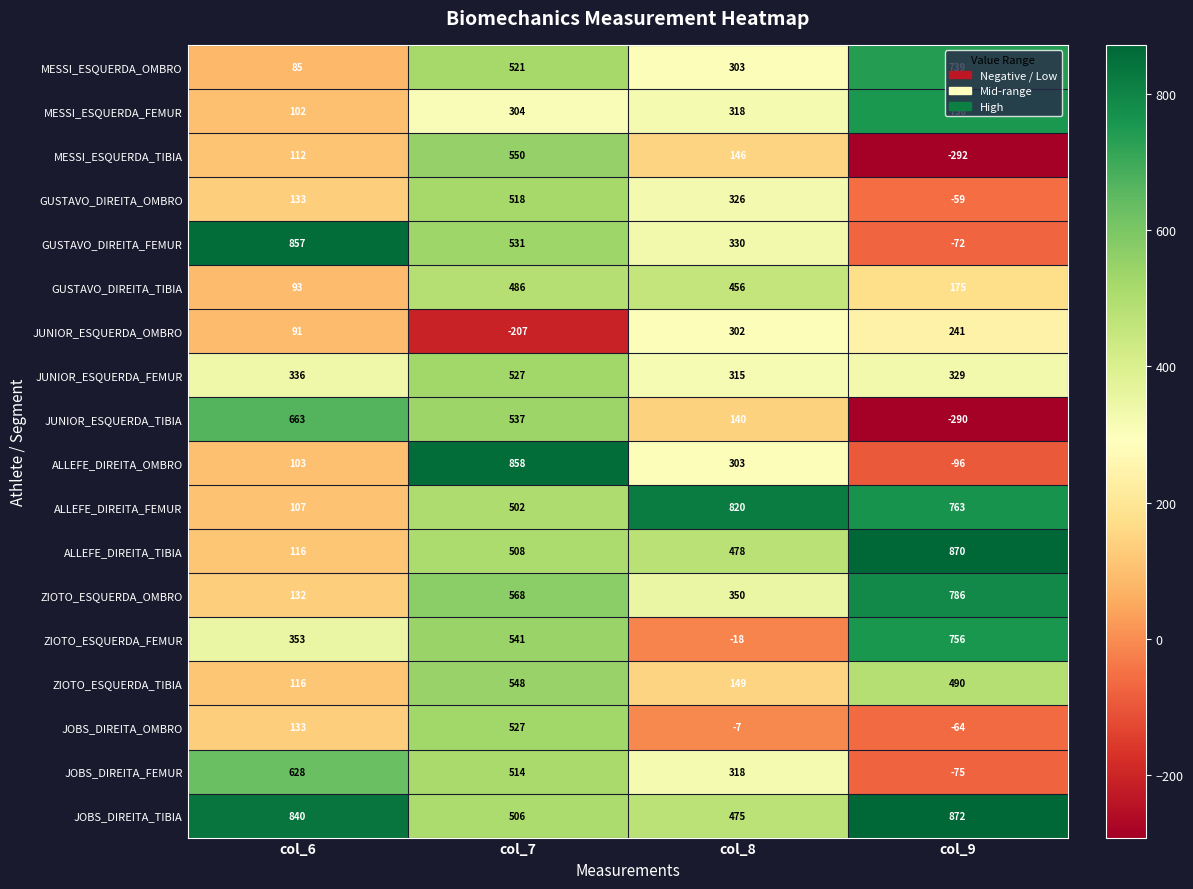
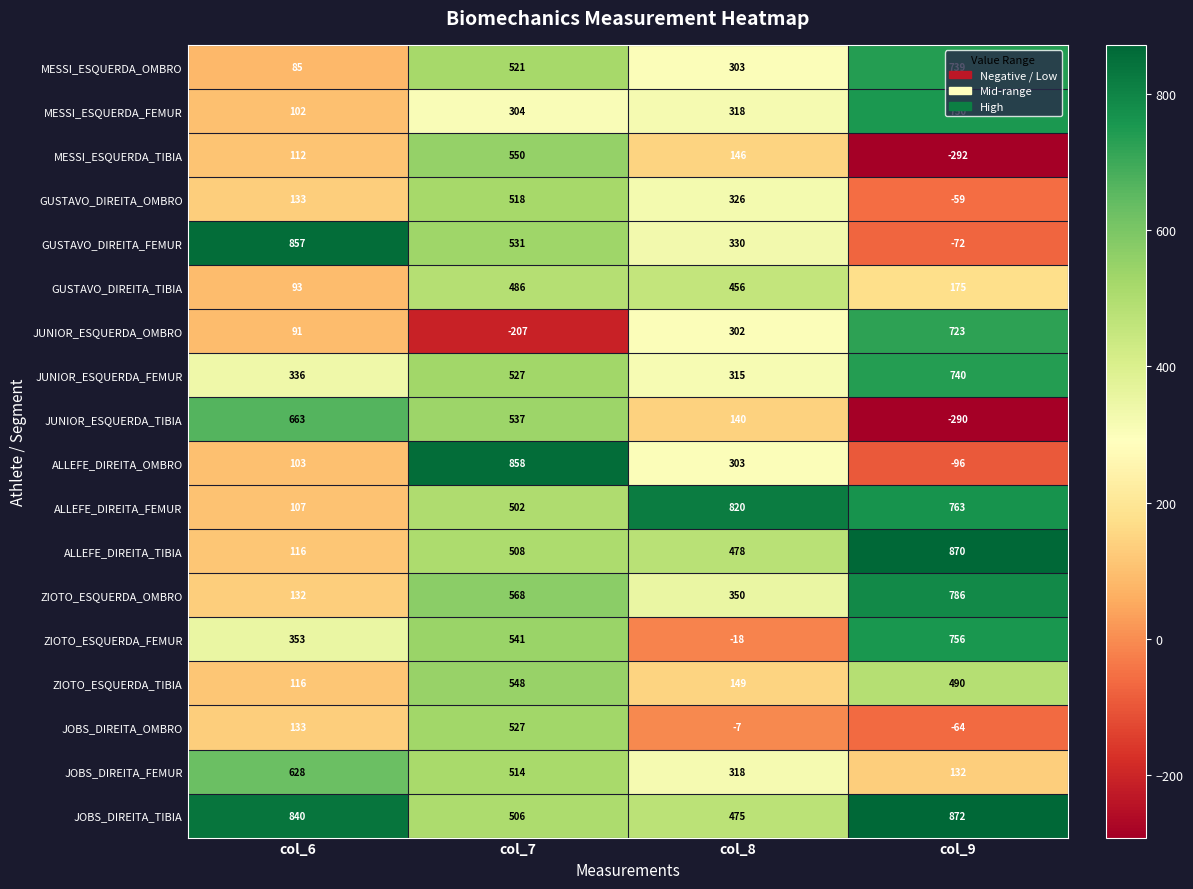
JUNIOR_ESQUERDA_OMBRO, col_9: 241 -> 723
JUNIOR_ESQUERDA_FEMUR, col_9: 329 -> 740
JOBS_DIREITA_FEMUR, col_9: -75 -> 132
